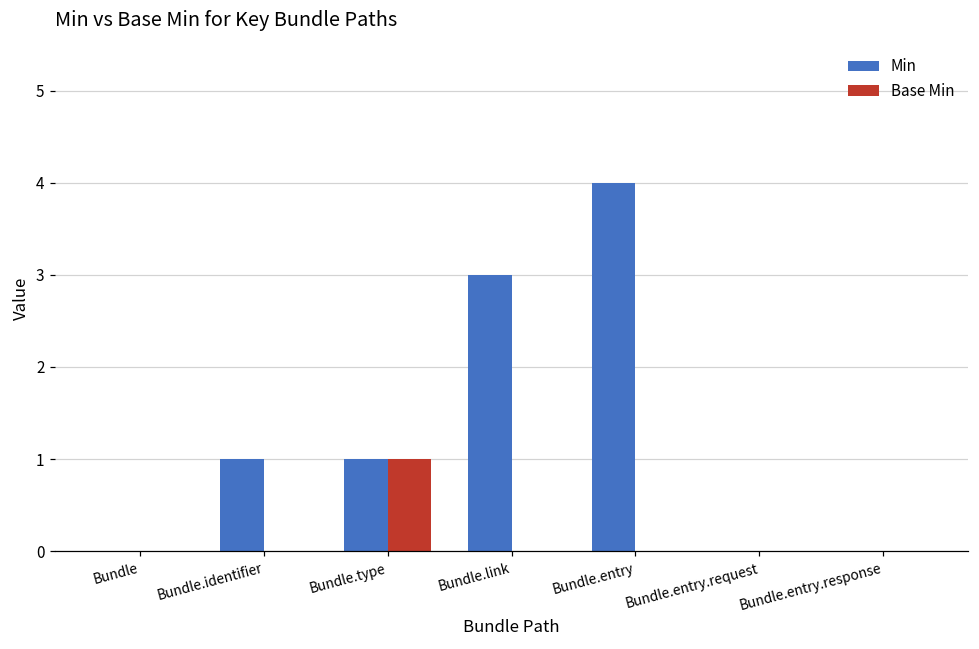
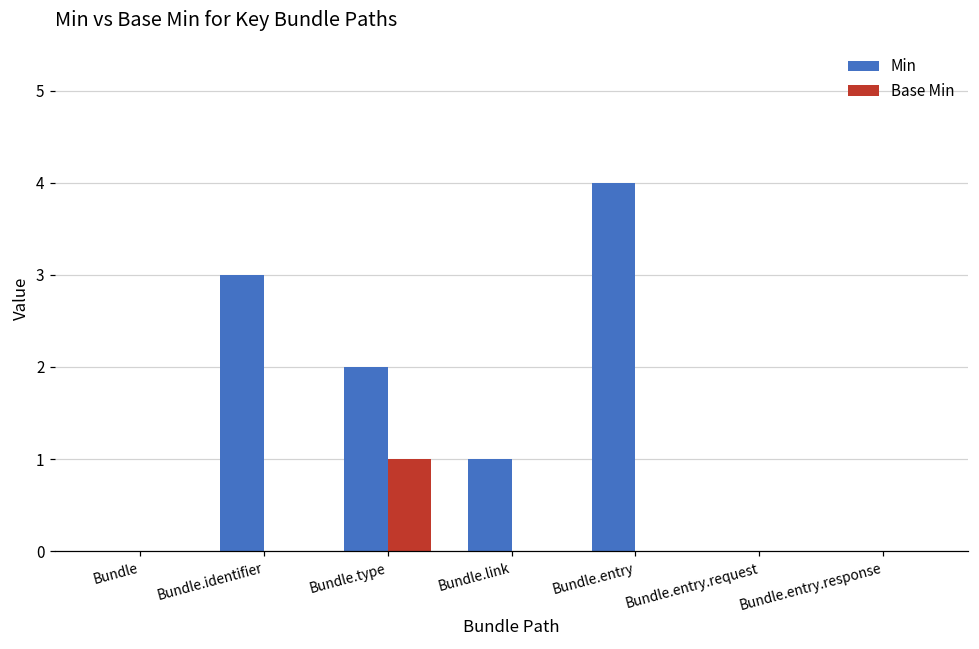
Min, Bundle.identifier: 1 -> 3
Min, Bundle.type: 1 -> 2
Min, Bundle.link: 3 -> 1
